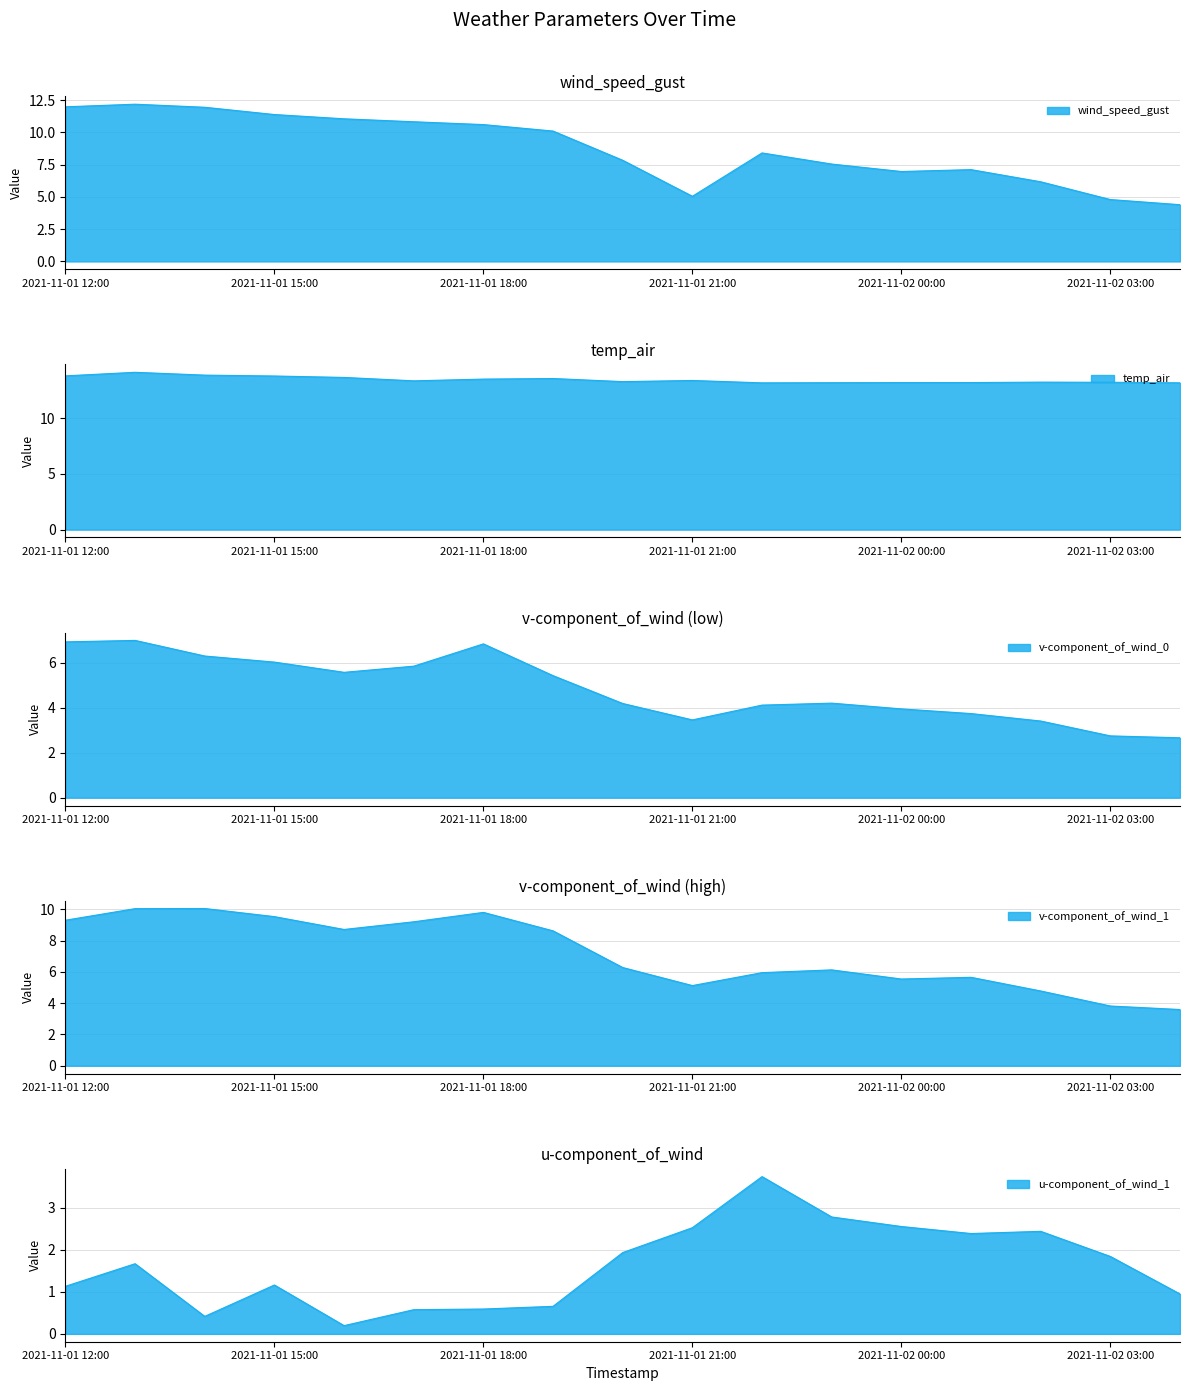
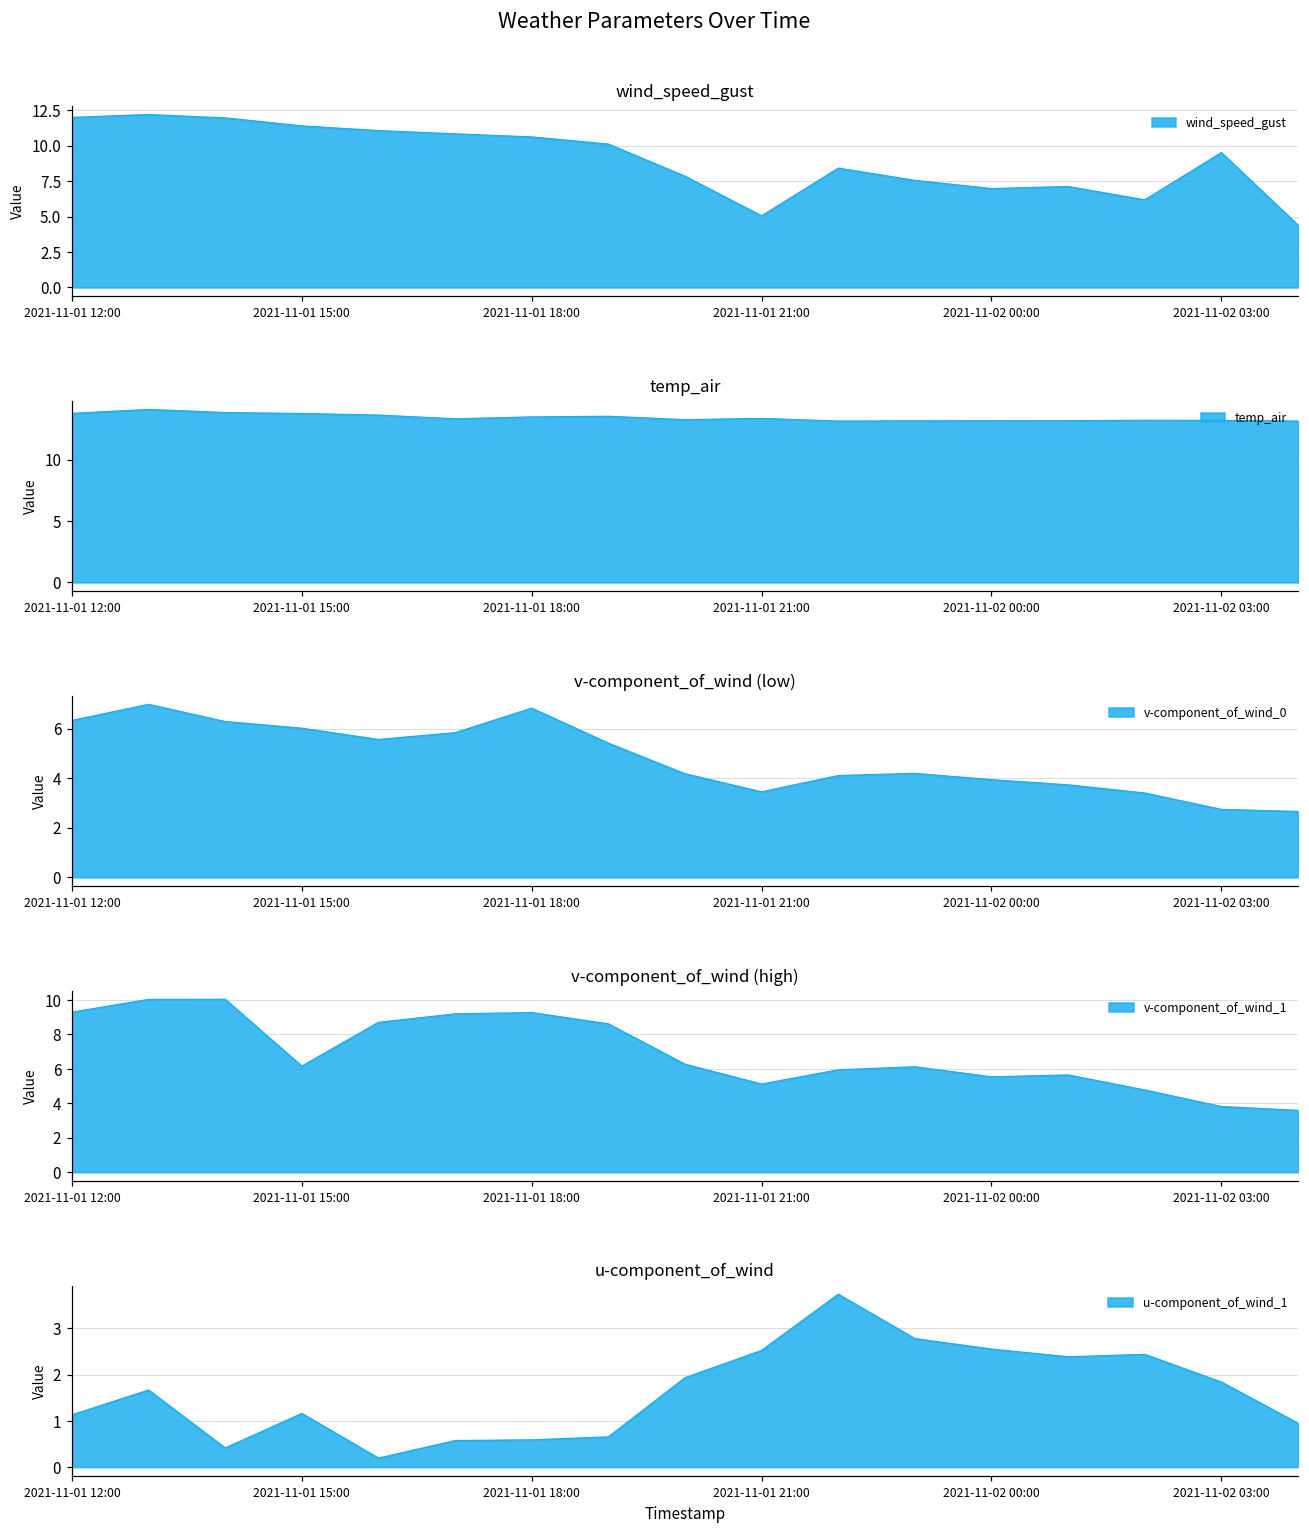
wind_speed_gust, 2021-11-02 03:00: 4.8 -> 9.5
v-component_of_wind (low), 2021-11-01 12:00: 6.9 -> 6.3
v-component_of_wind (high), 2021-11-01 15:00: 9.5 -> 6.2
v-component_of_wind (high), 2021-11-01 18:00: 9.8 -> 9.3
